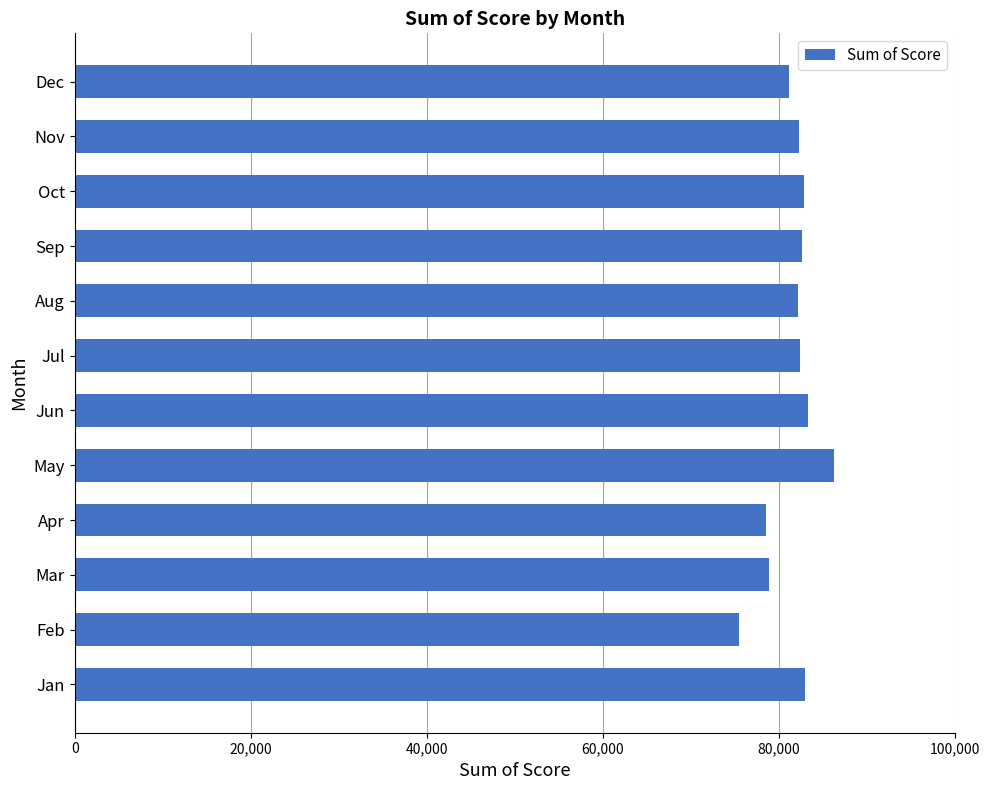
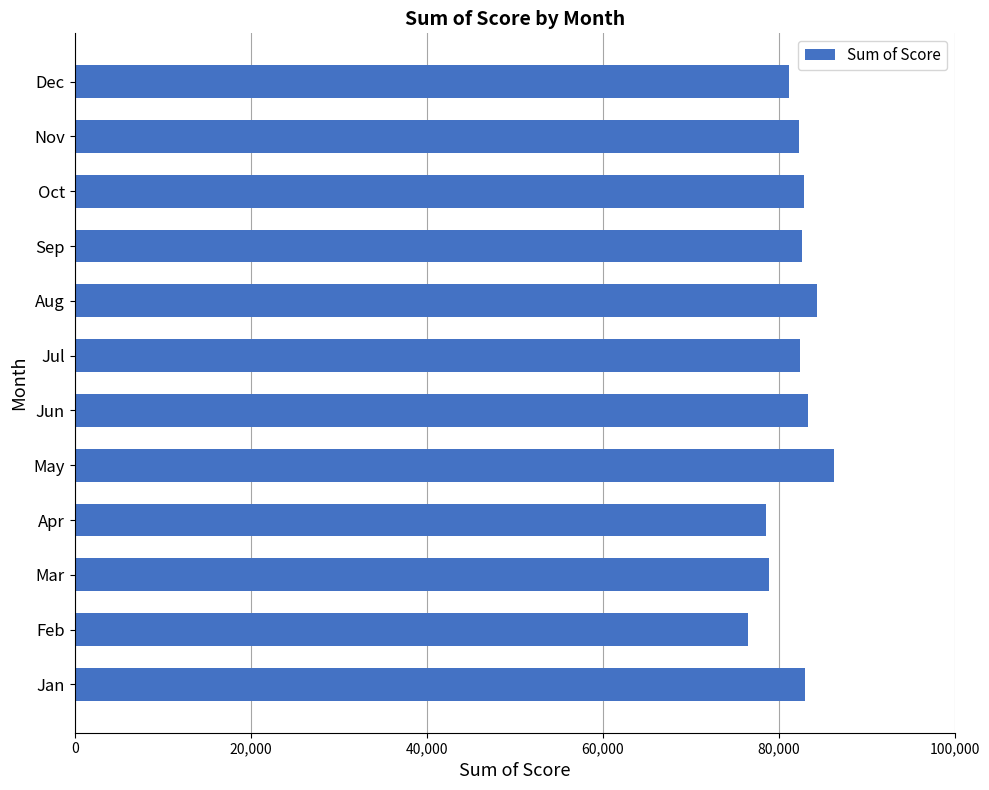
Aug: 82,000 -> 84,000
Feb: 75,500 -> 76,500
